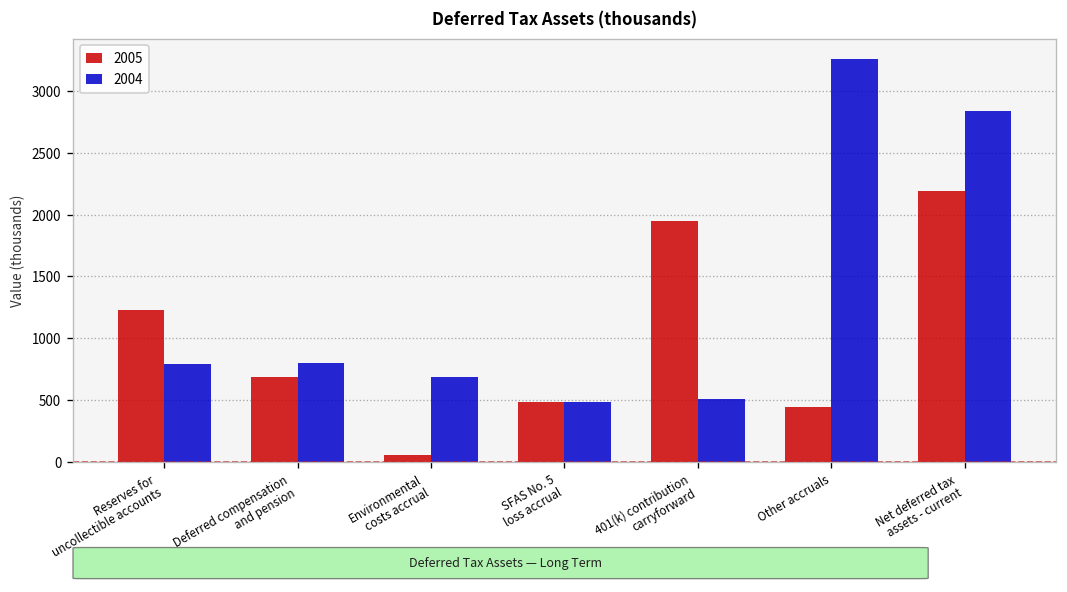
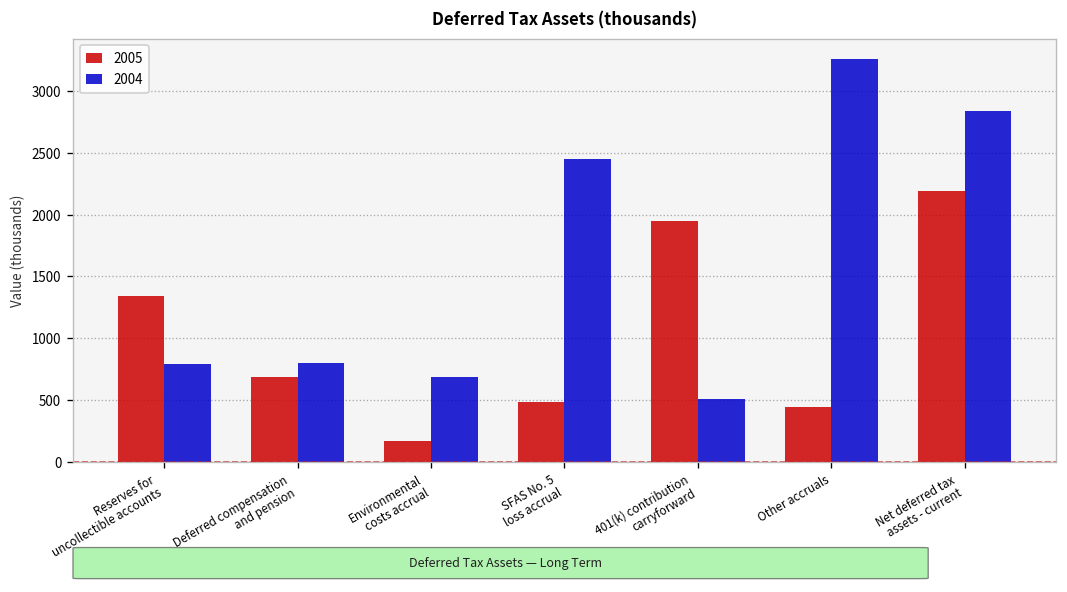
2005, Reserves for uncollectible accounts: 1230 -> 1340
2005, Environmental costs accrual: 60 -> 170
2004, SFAS No. 5 loss accrual: 490 -> 2450
